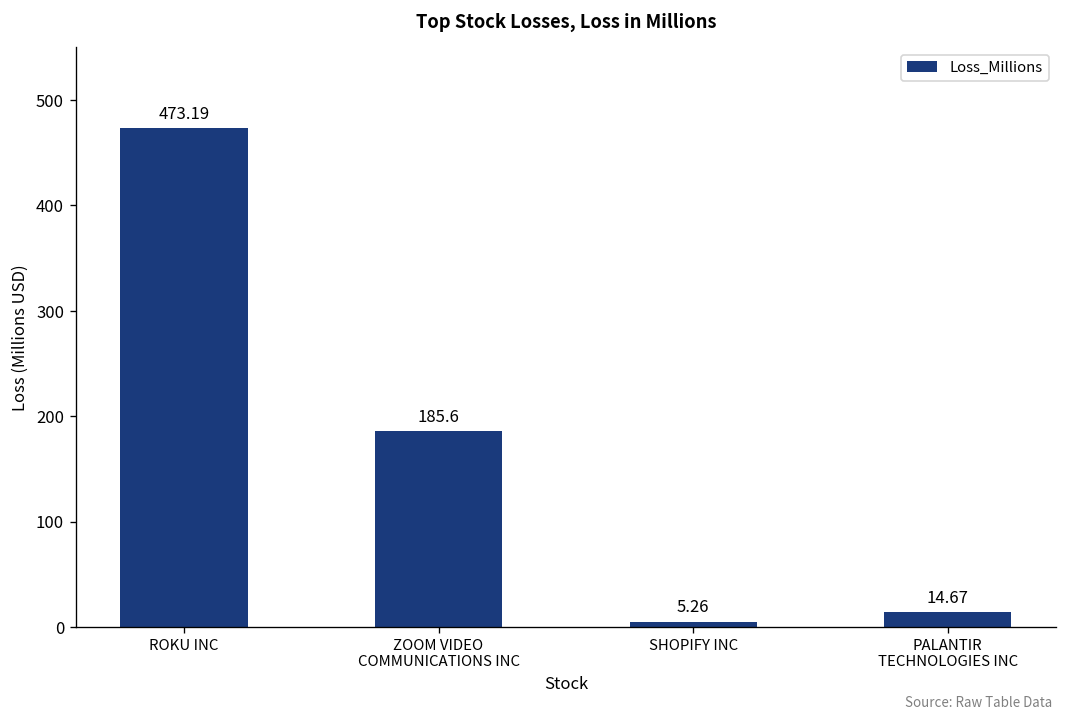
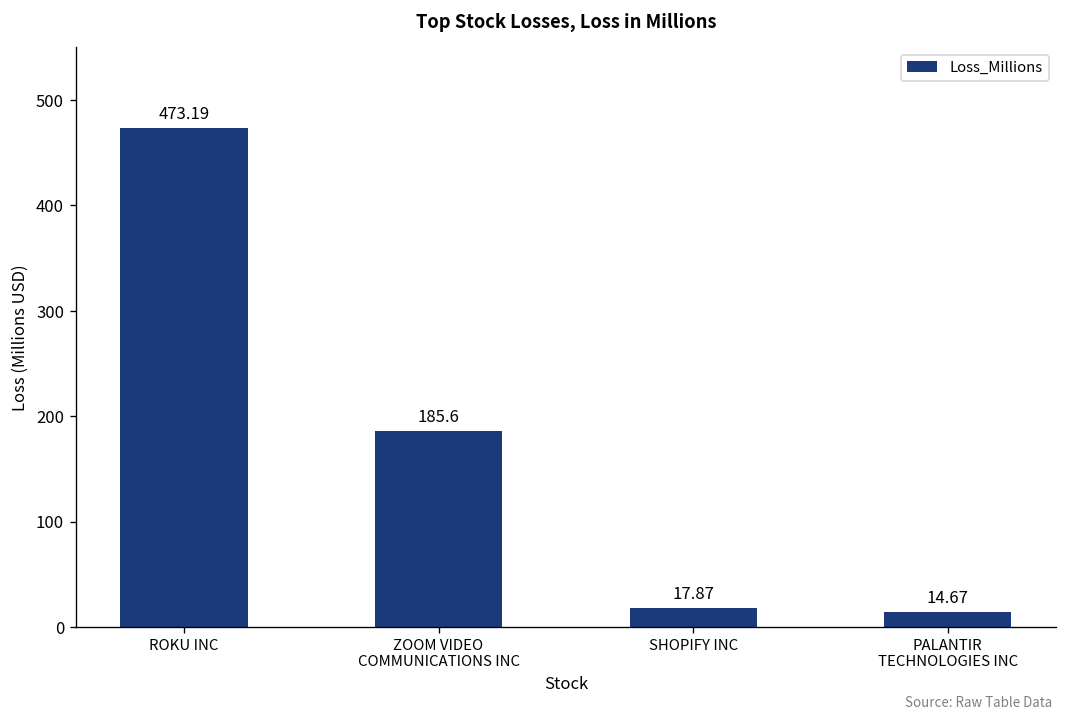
SHOPIFY INC: 5.26 -> 17.87
